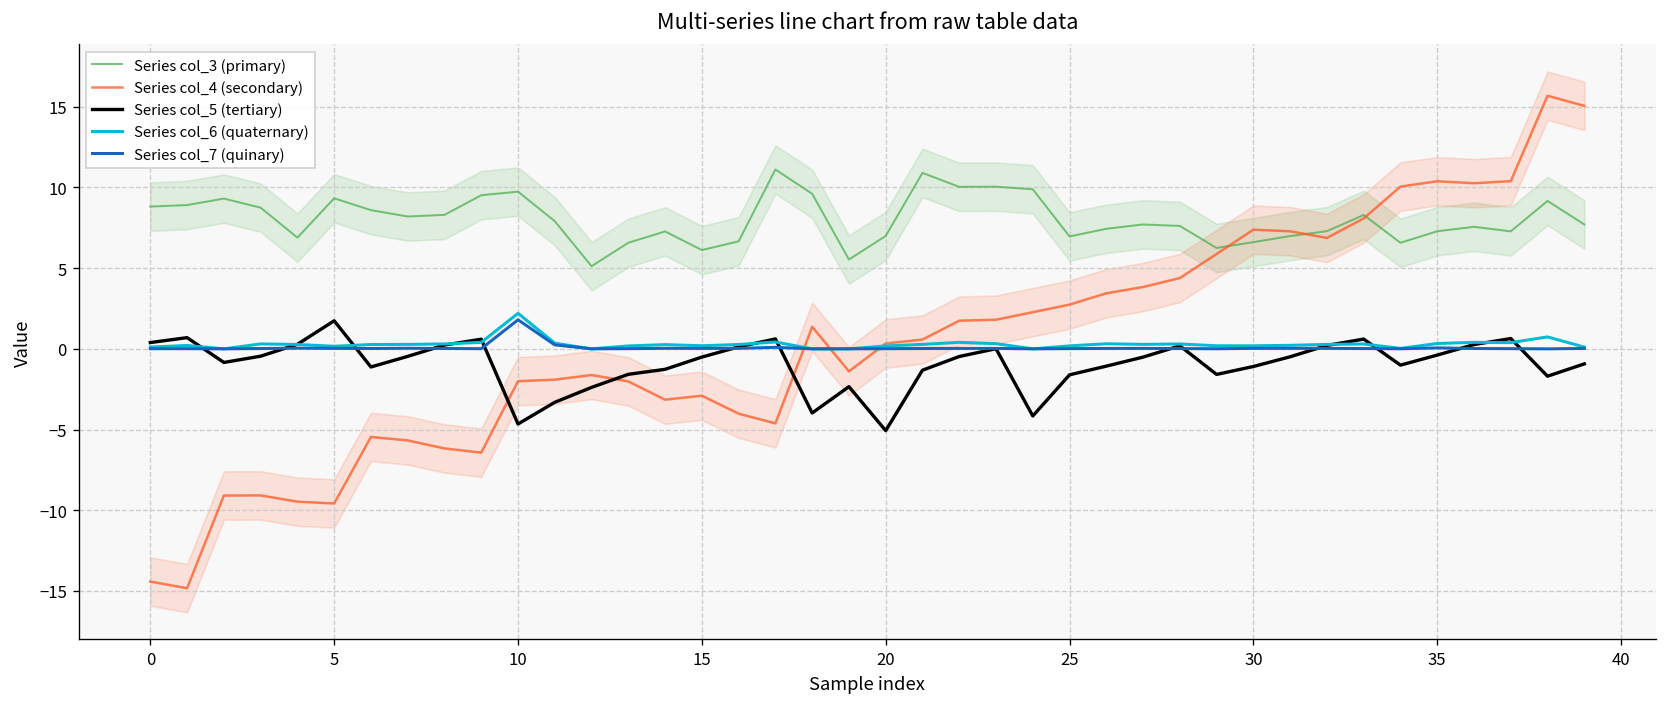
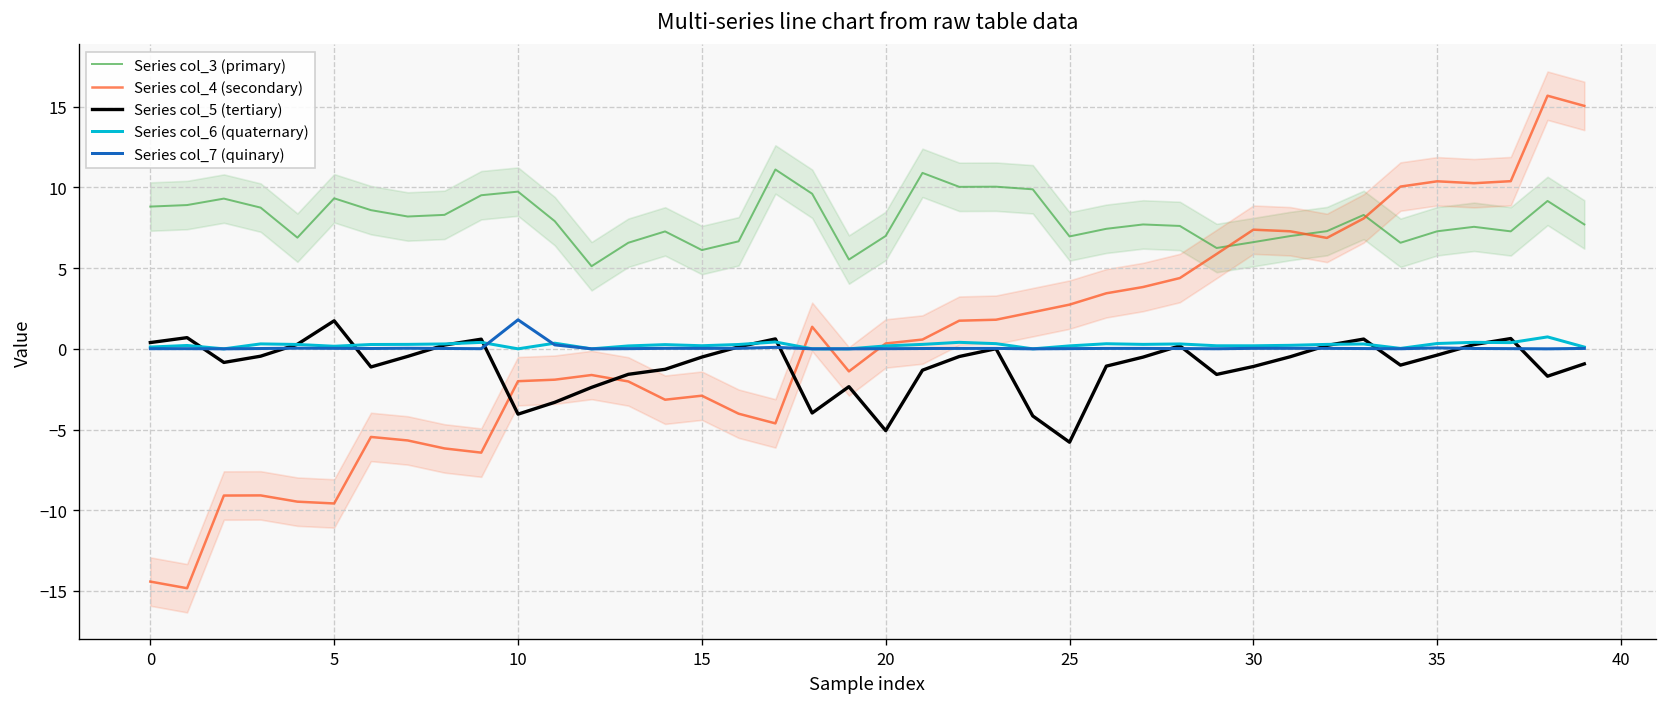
Series col_5 (tertiary), 10: -4.7 -> -4.0
Series col_6 (quaternary), 10: 2.2 -> 0.0
Series col_5 (tertiary), 25: -1.6 -> -5.8
